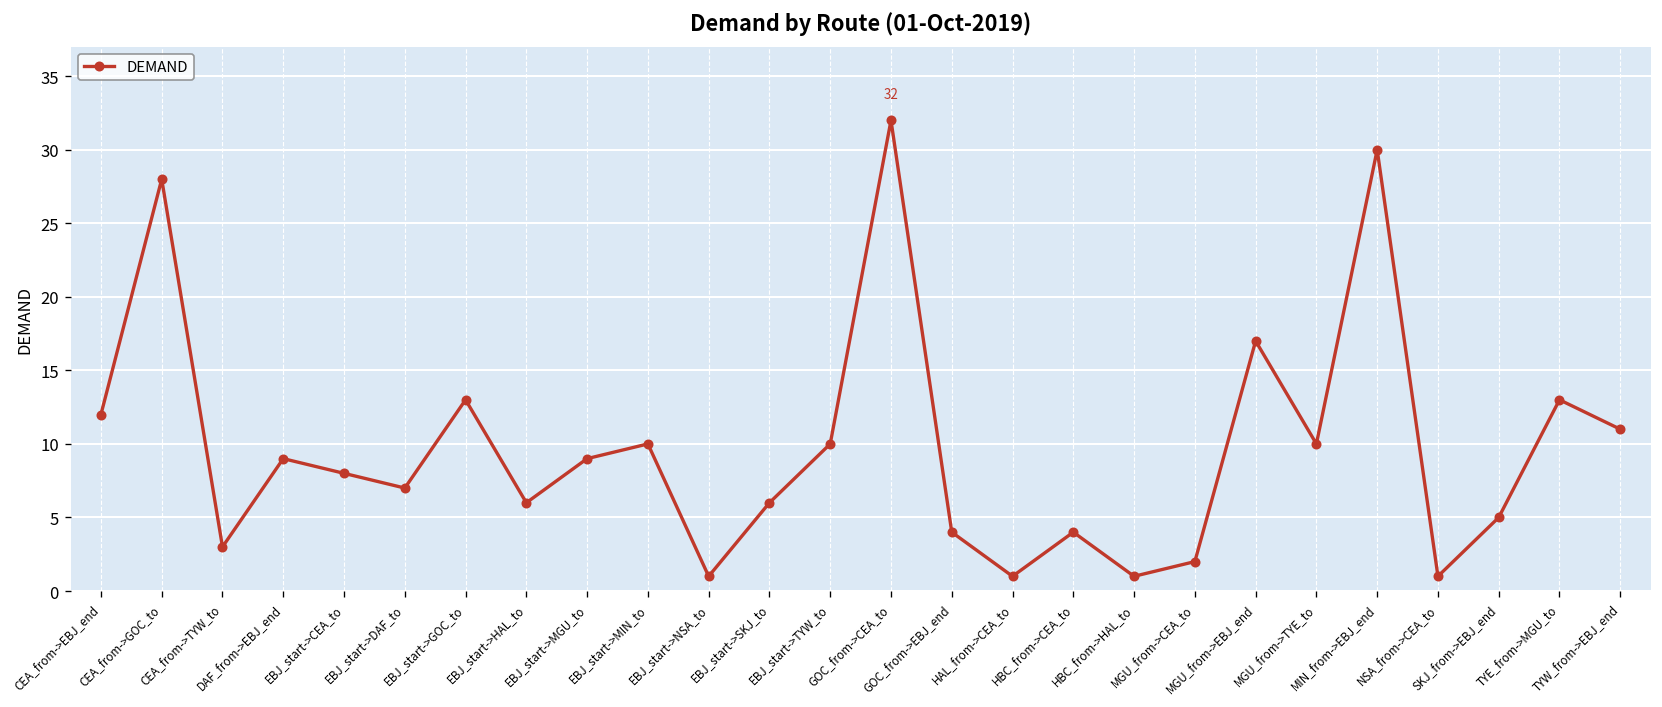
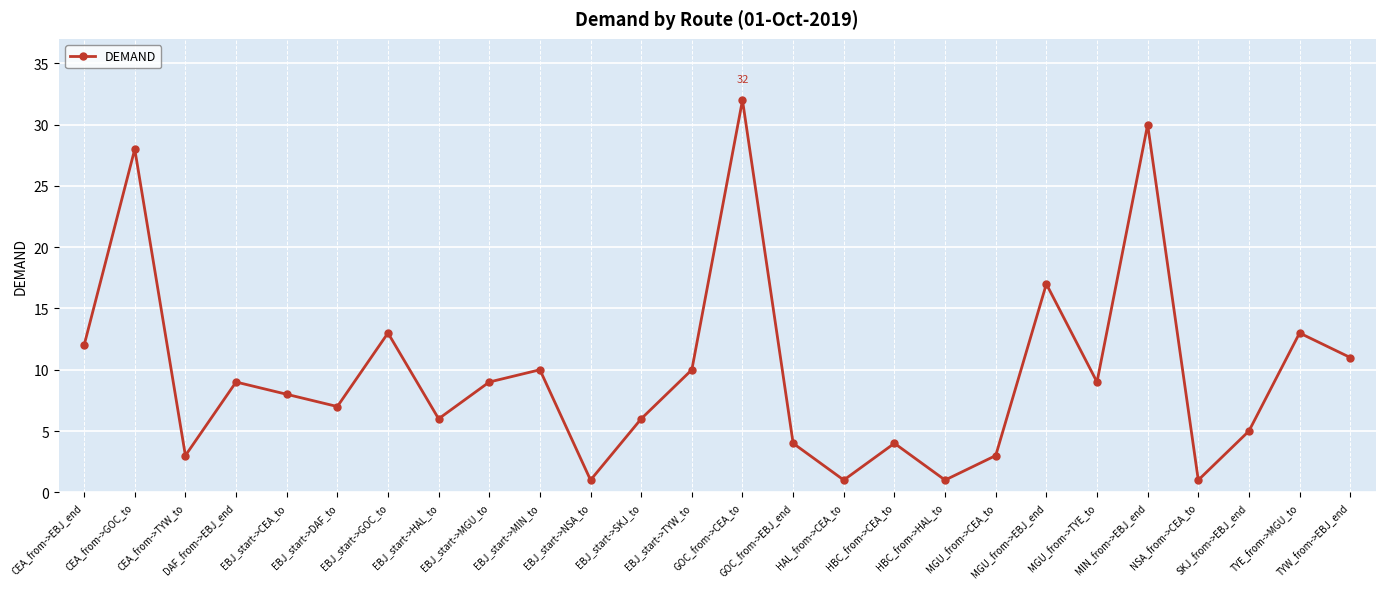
MGU_from->CEA_to: 2 -> 3
MGU_from->TYE_to: 10 -> 9
